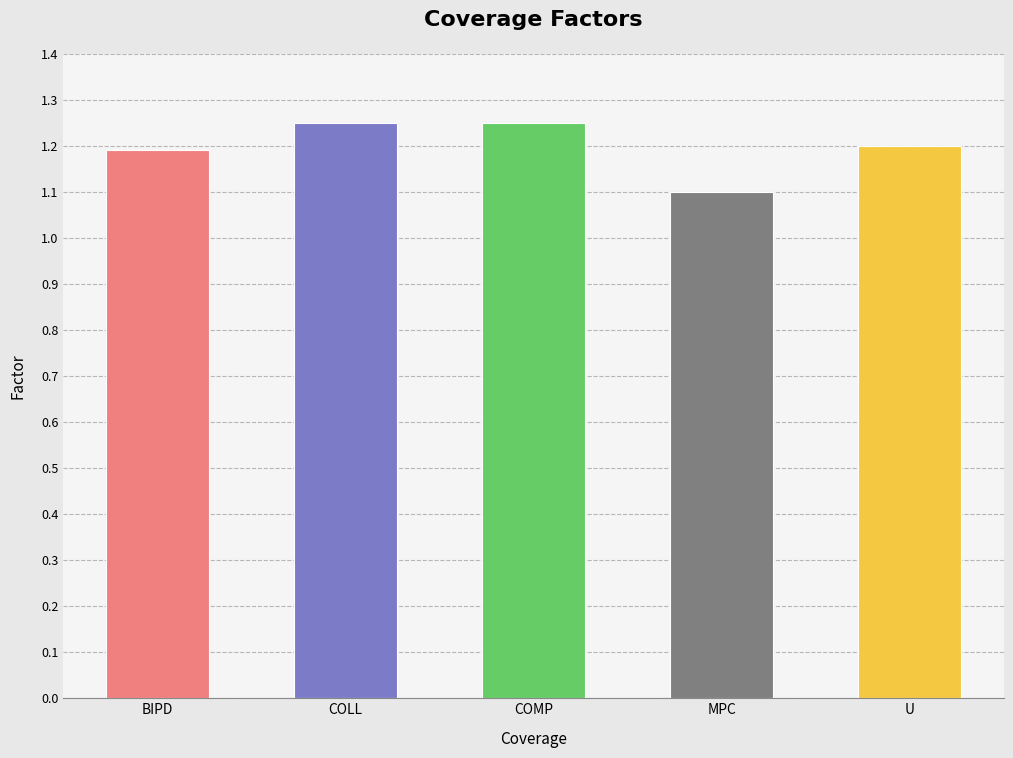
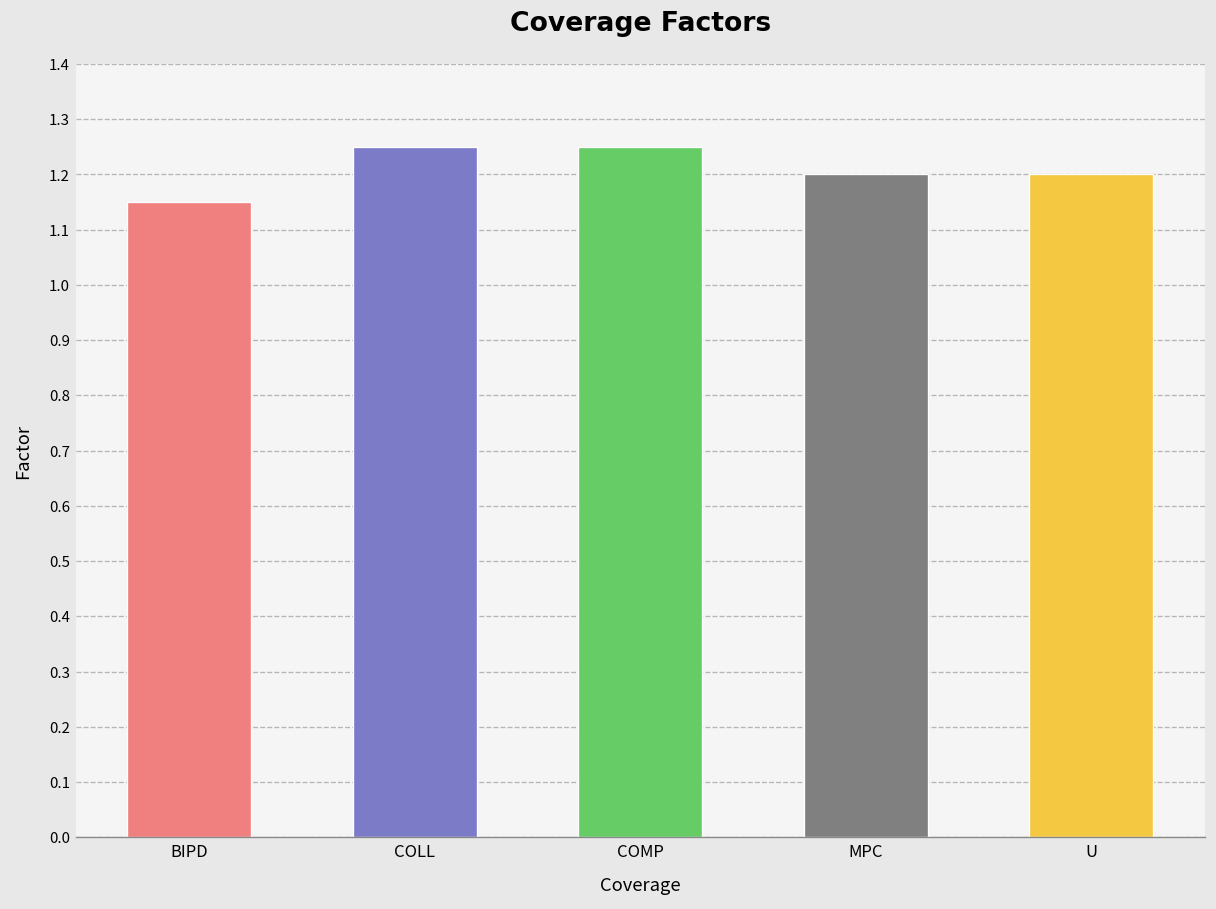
BIPD: 1.19 -> 1.15
MPC: 1.1 -> 1.2
